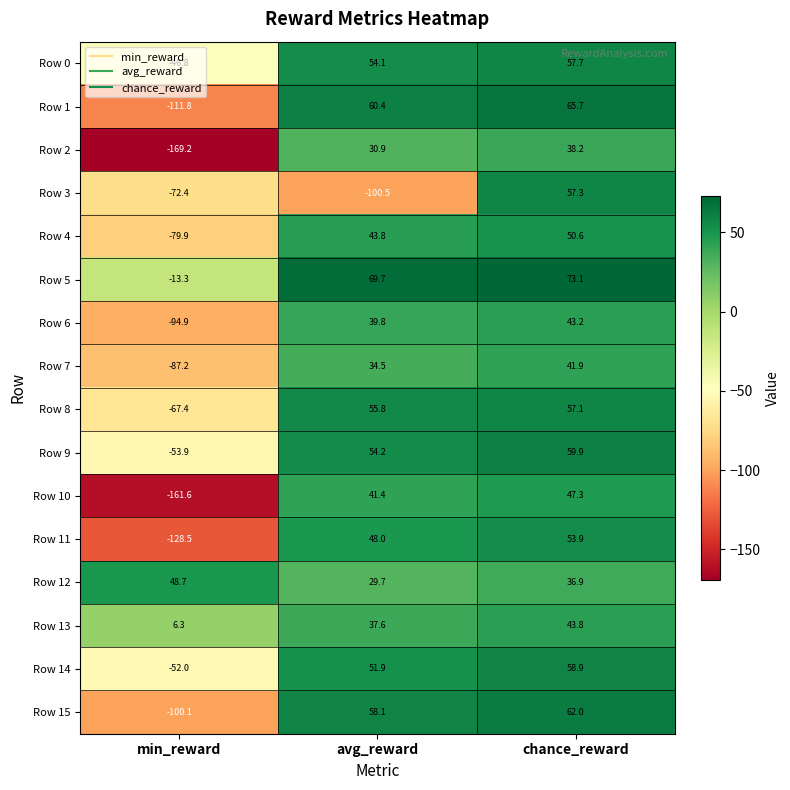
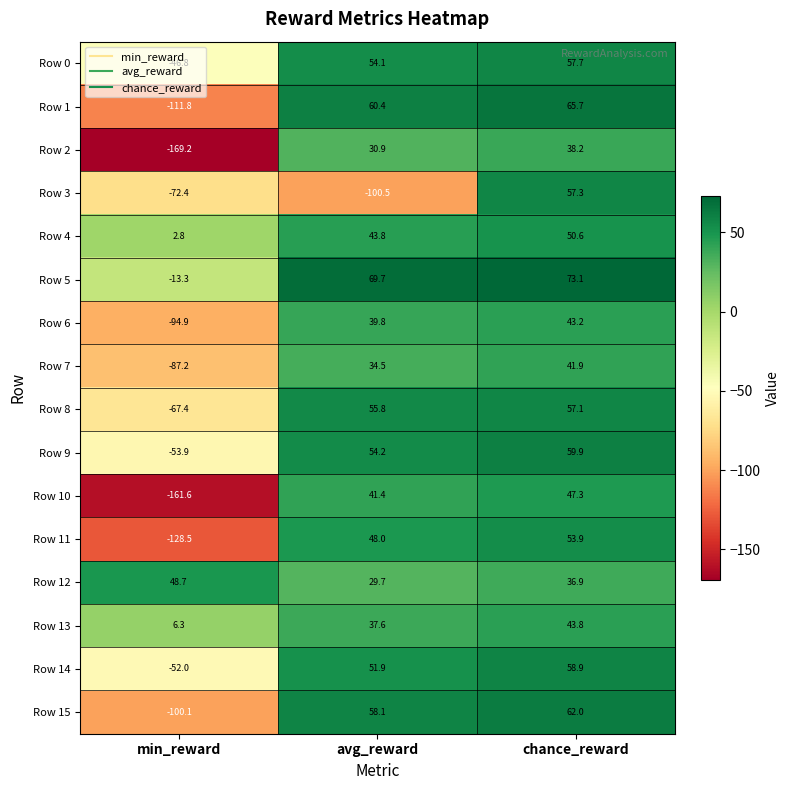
Row 4, min_reward: -79.9 -> 2.8
